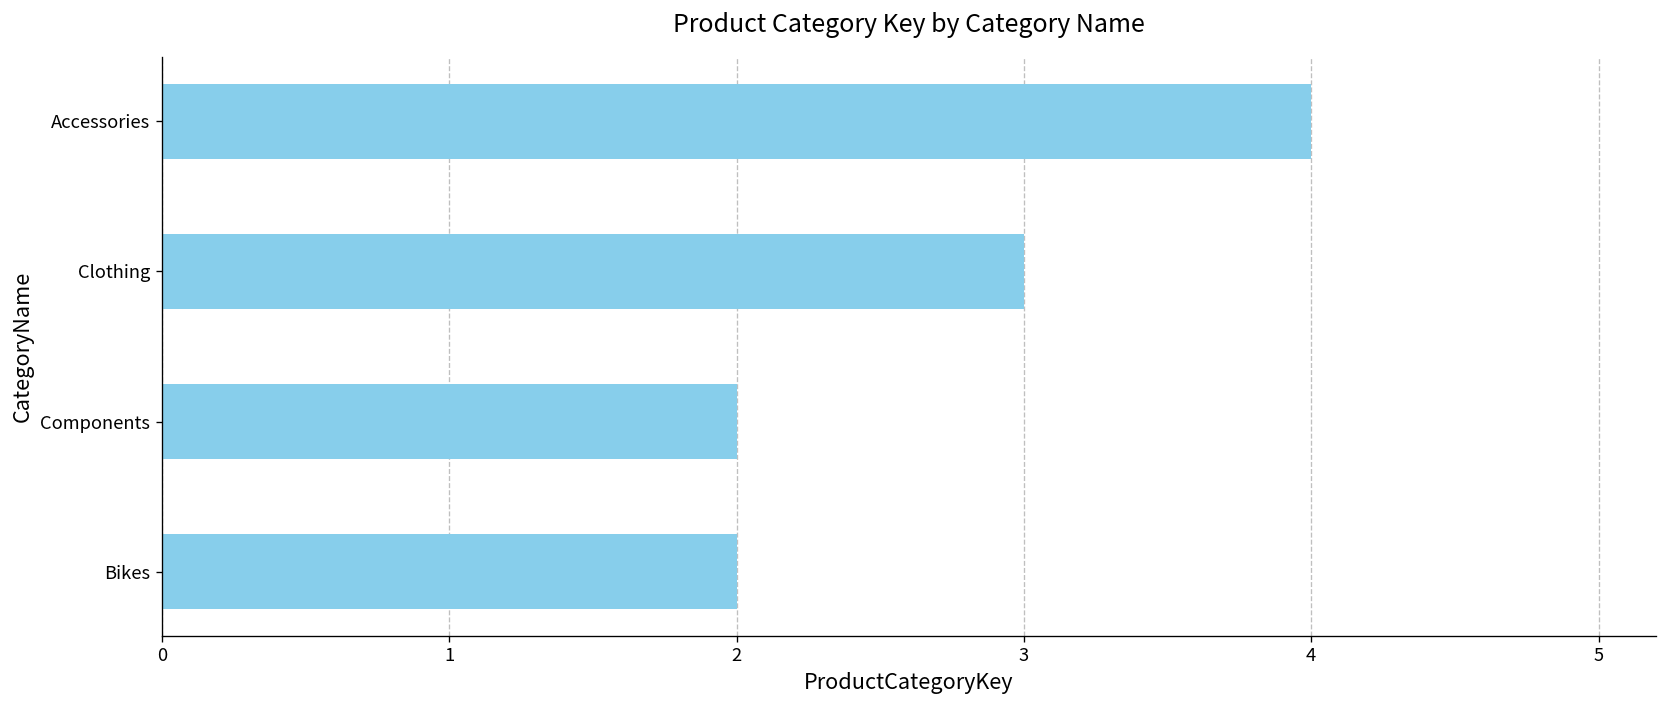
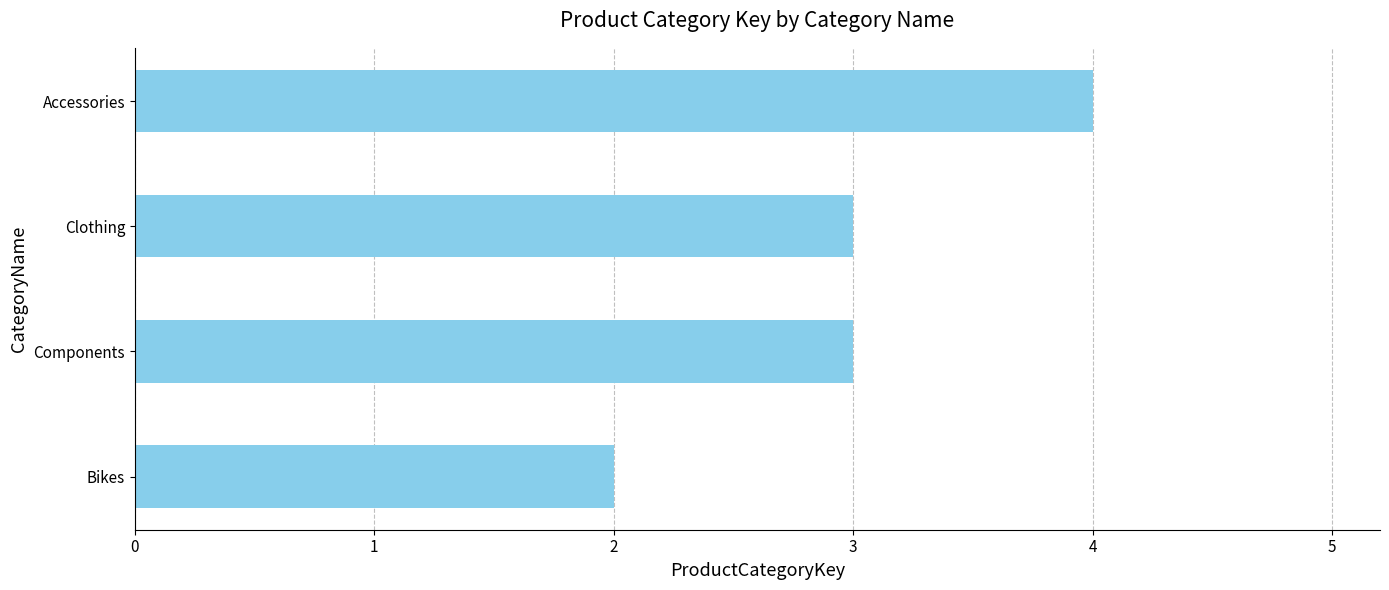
Components: 2 -> 3
